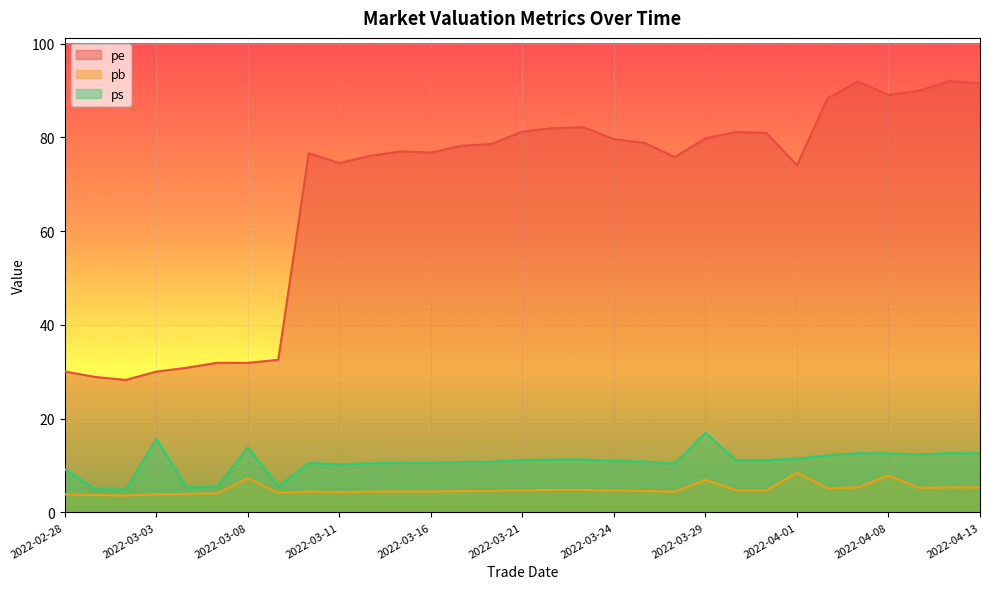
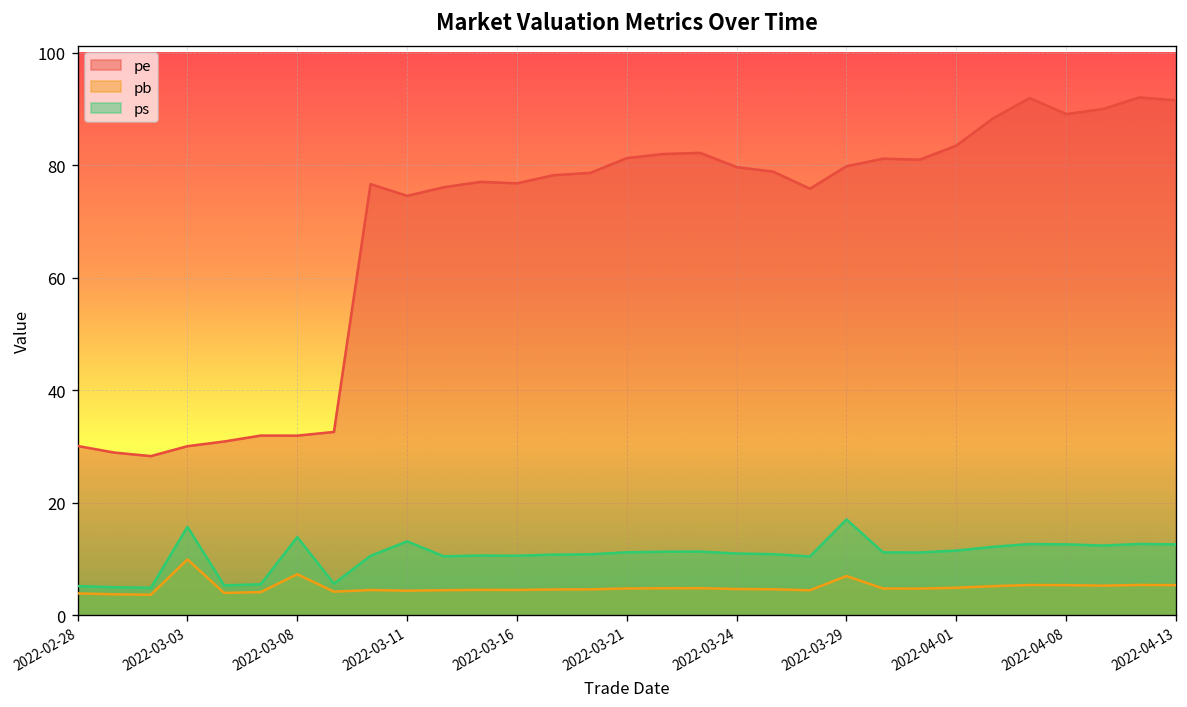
ps, 2022-02-28: 9 -> 5
pb, 2022-03-03: 4 -> 10
ps, 2022-03-11: 10 -> 13
pe, 2022-04-01: 74 -> 83
pb, 2022-04-01: 8 -> 5
pb, 2022-04-08: 8 -> 5
